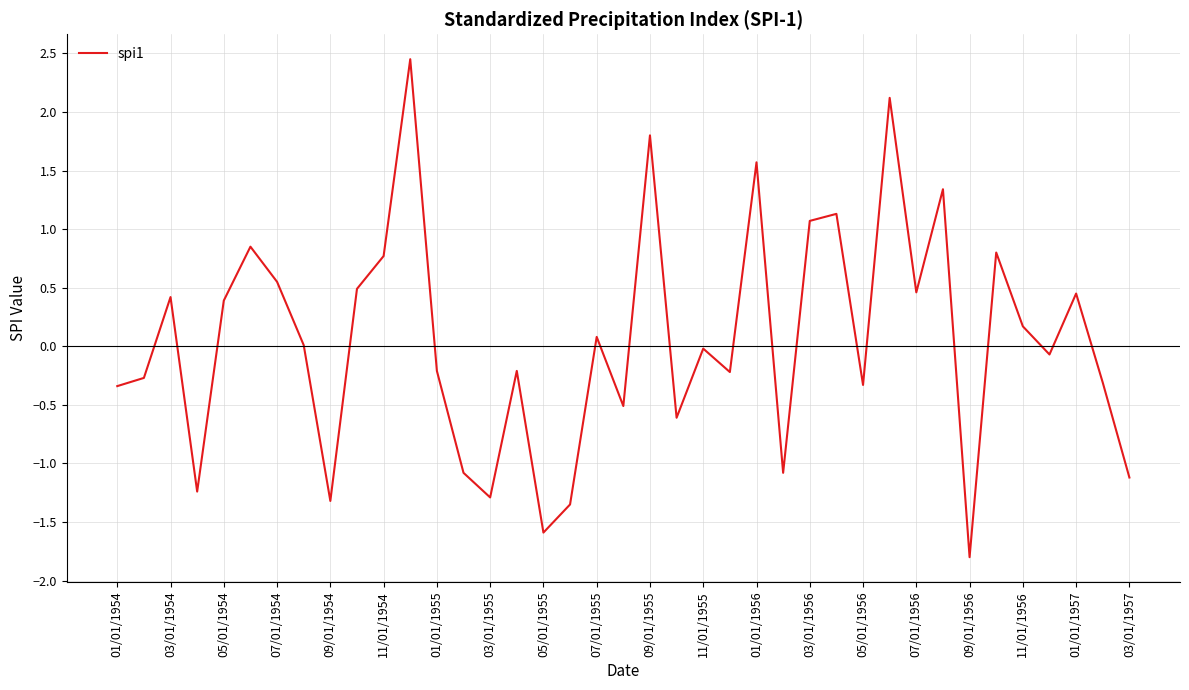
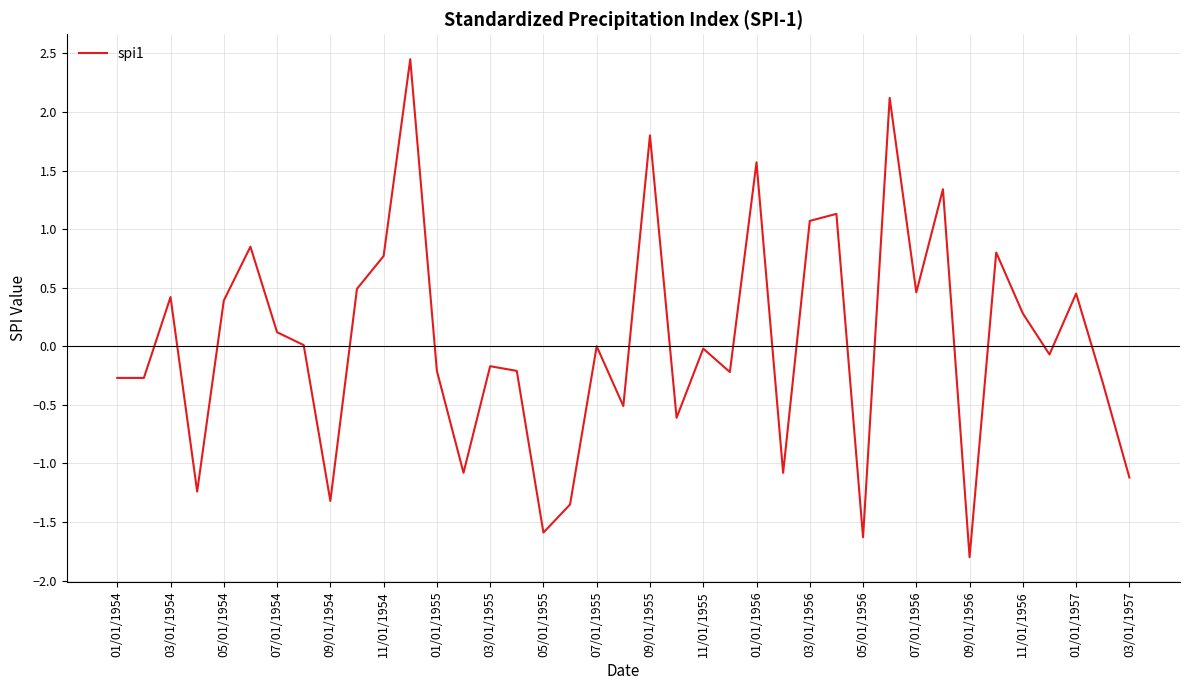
01/01/1954: -0.34 -> -0.27
07/01/1954: 0.55 -> 0.12
03/01/1955: -1.29 -> -0.17
07/01/1955: 0.08 -> 0.00
05/01/1956: -0.33 -> -1.63
11/01/1956: 0.17 -> 0.28
